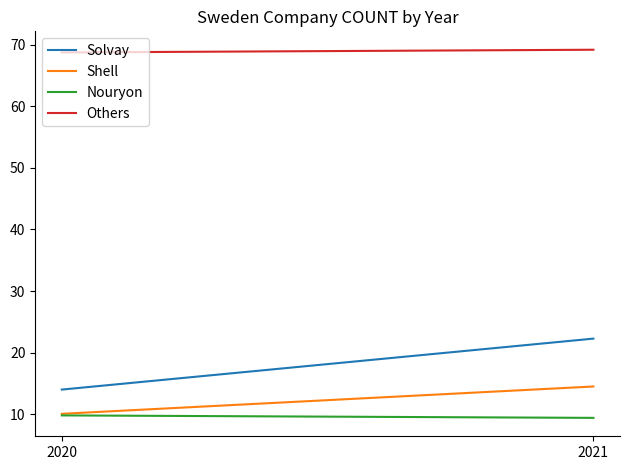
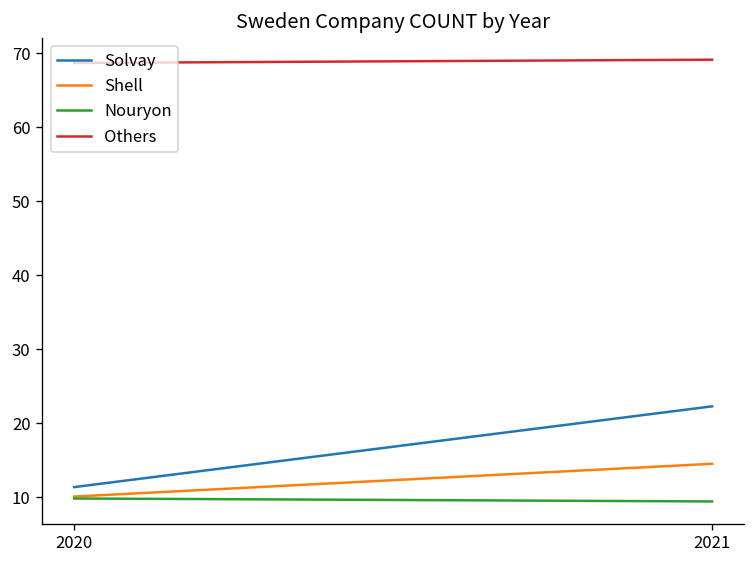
Solvay, 2020: 14 -> 11
